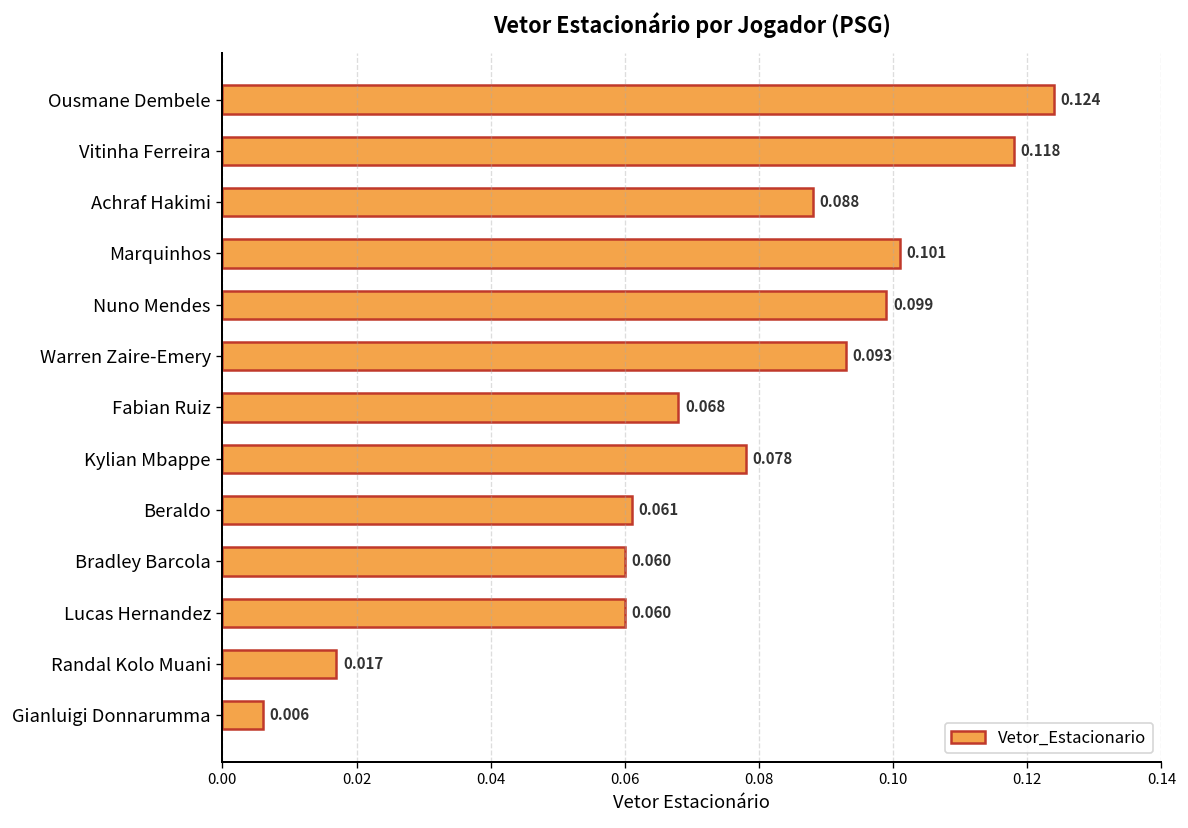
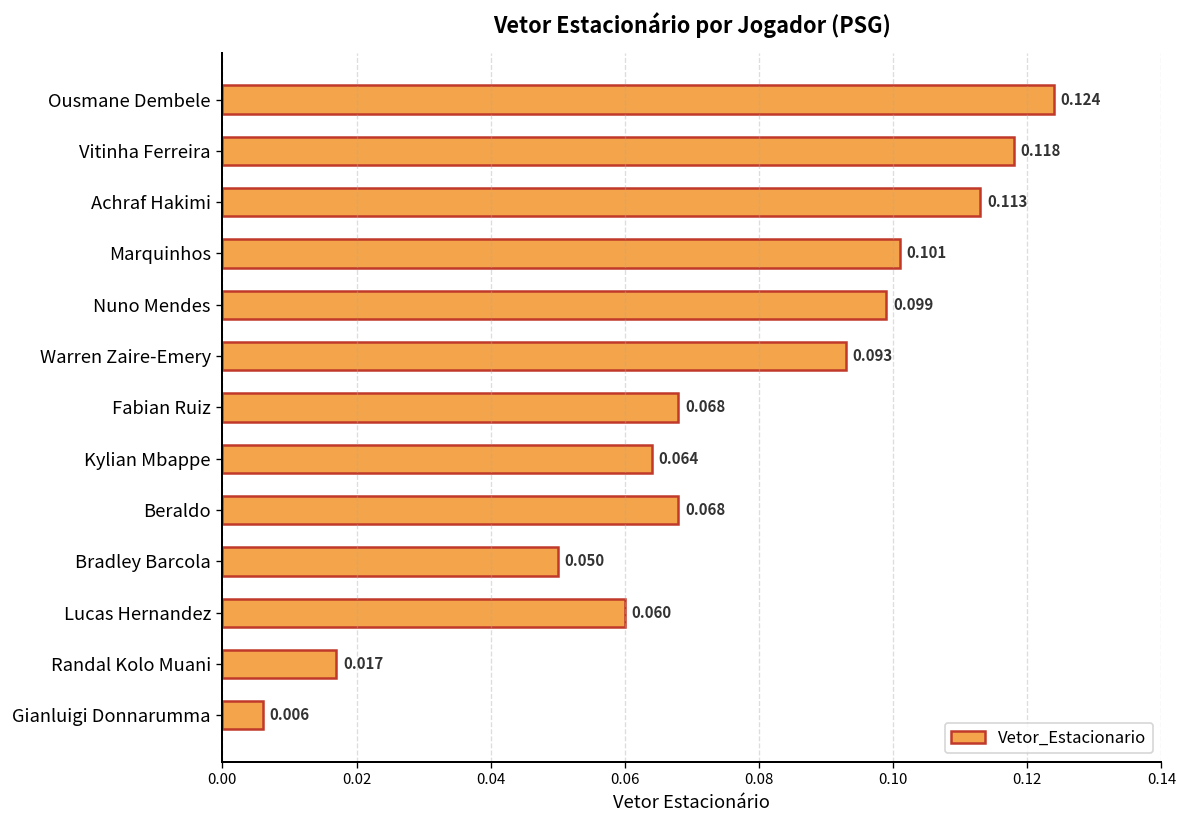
Achraf Hakimi: 0.088 -> 0.113
Kylian Mbappe: 0.078 -> 0.064
Beraldo: 0.061 -> 0.068
Bradley Barcola: 0.060 -> 0.050
